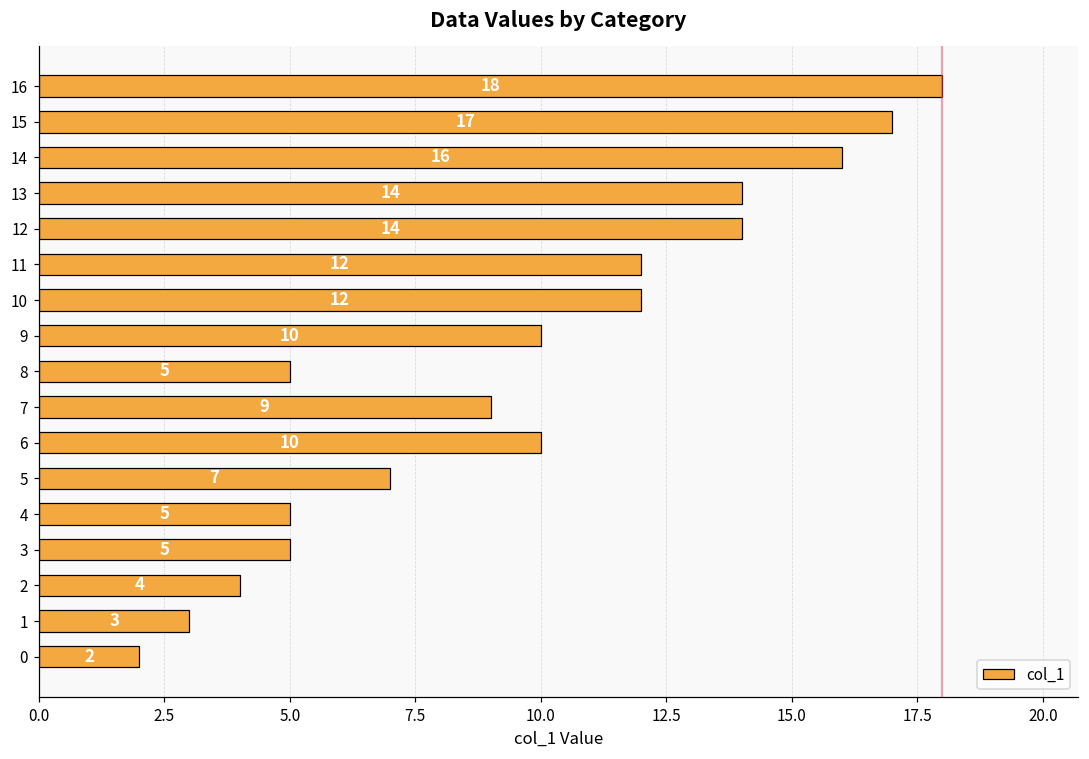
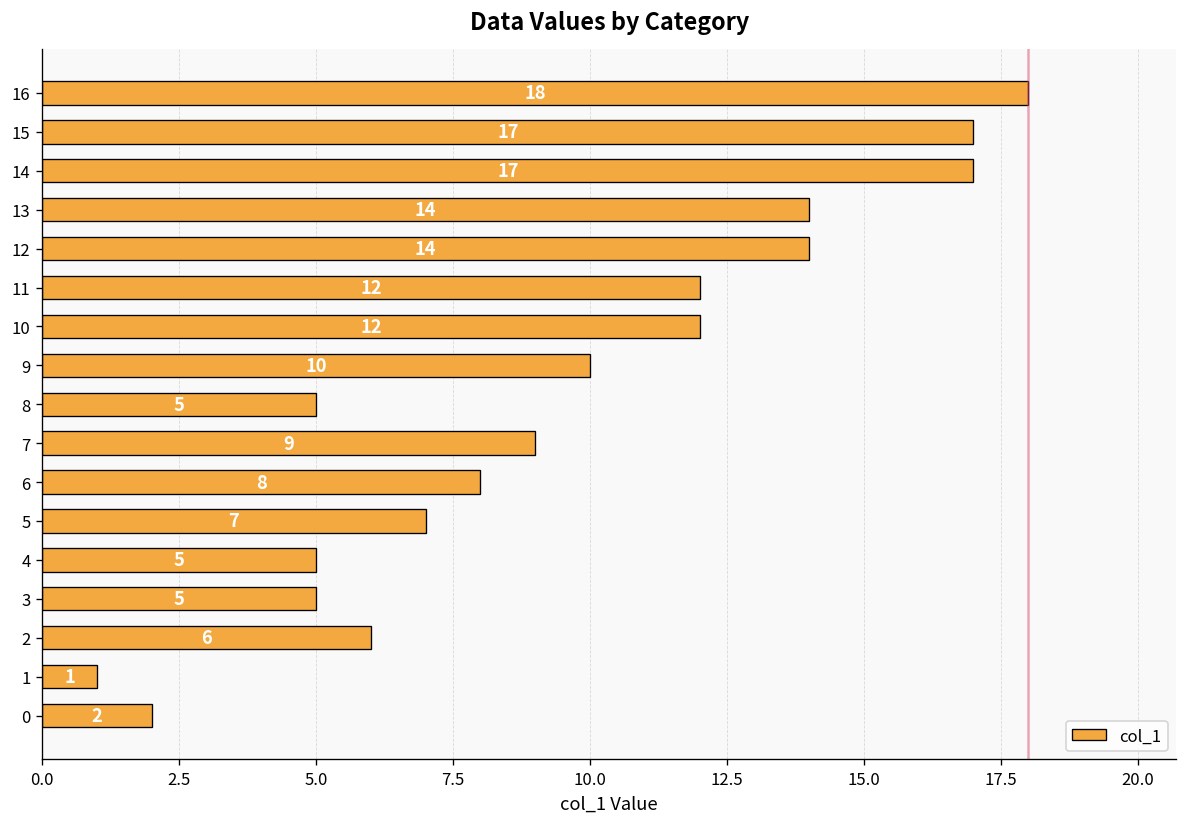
14: 16 -> 17
6: 10 -> 8
2: 4 -> 6
1: 3 -> 1
